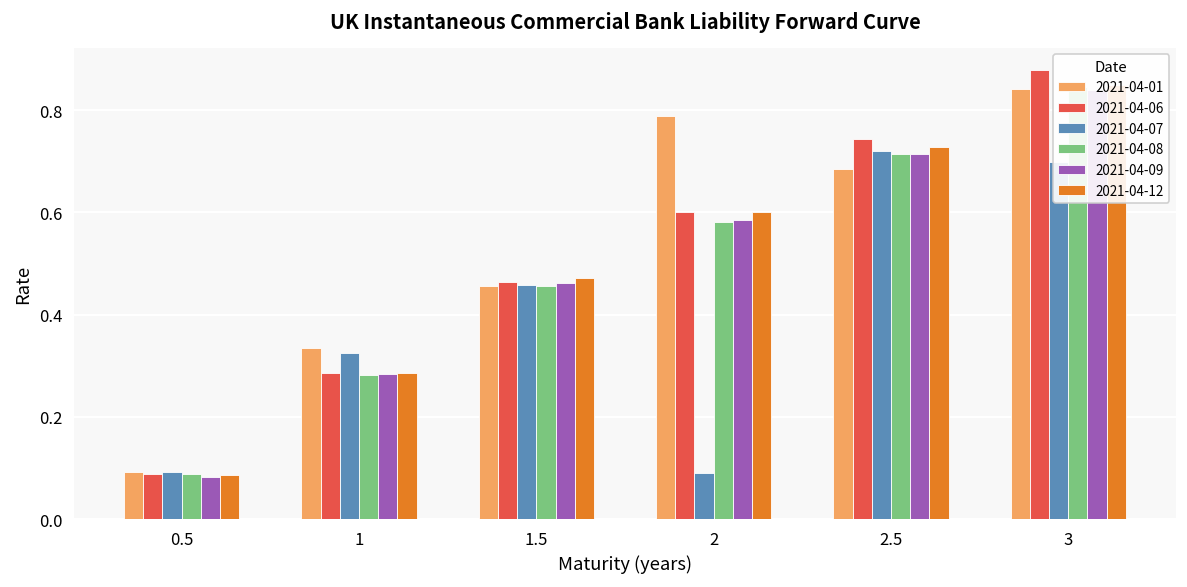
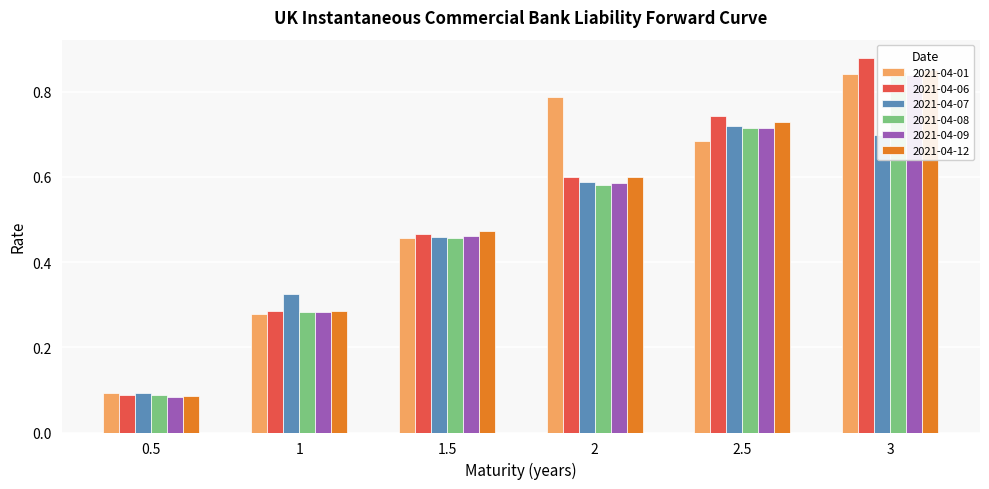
2021-04-01, 1: 0.33 -> 0.28
2021-04-07, 2: 0.09 -> 0.59
